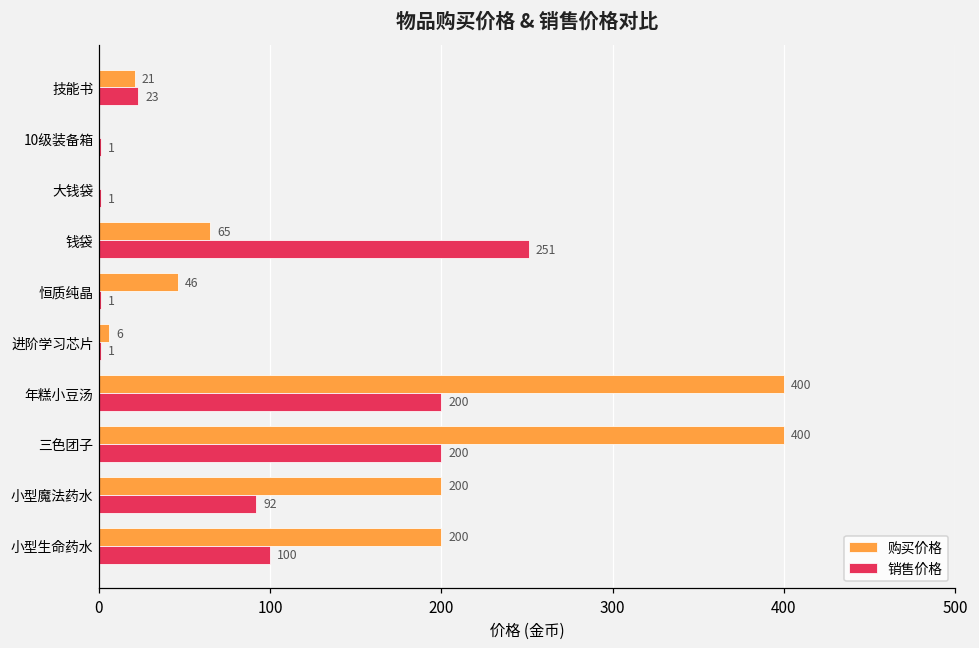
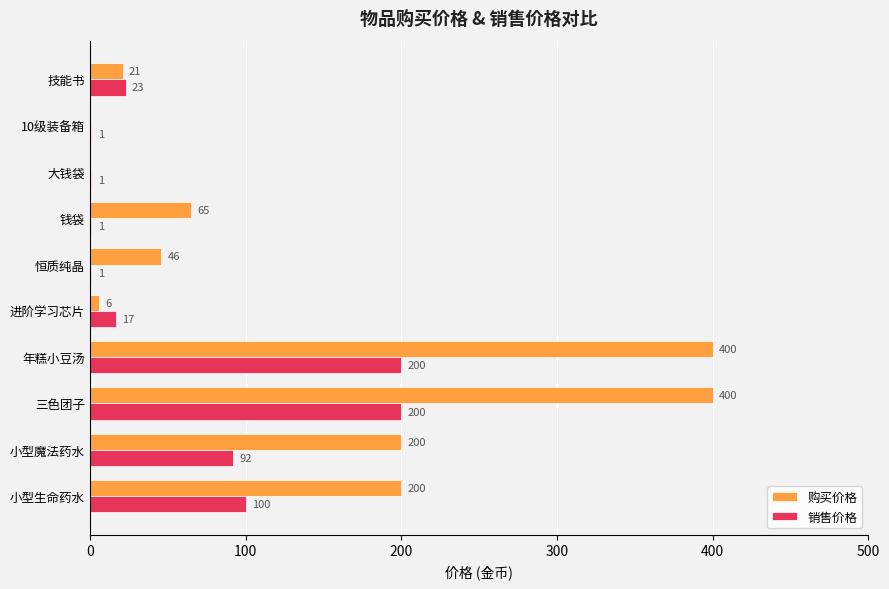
销售价格, 钱袋: 251 -> 1
销售价格, 进阶学习芯片: 1 -> 17
